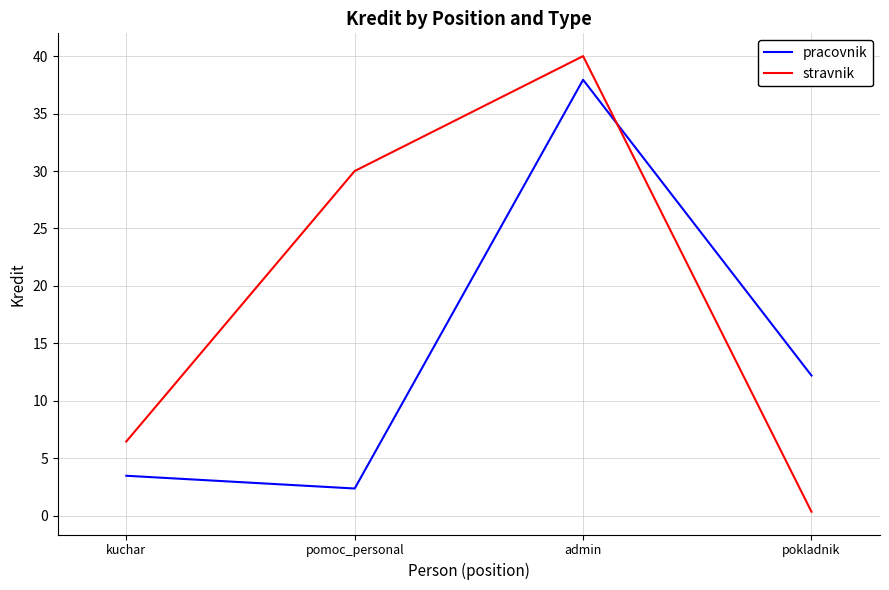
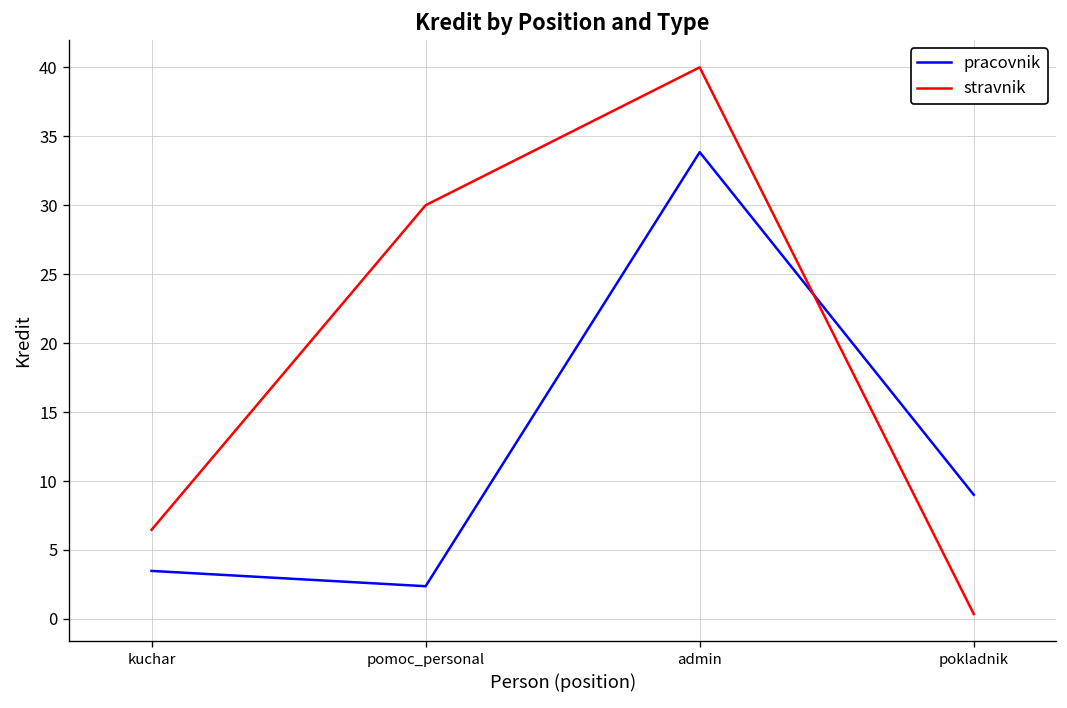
pracovnik, admin: 37.9 -> 33.9
pracovnik, pokladnik: 12.2 -> 9.0
